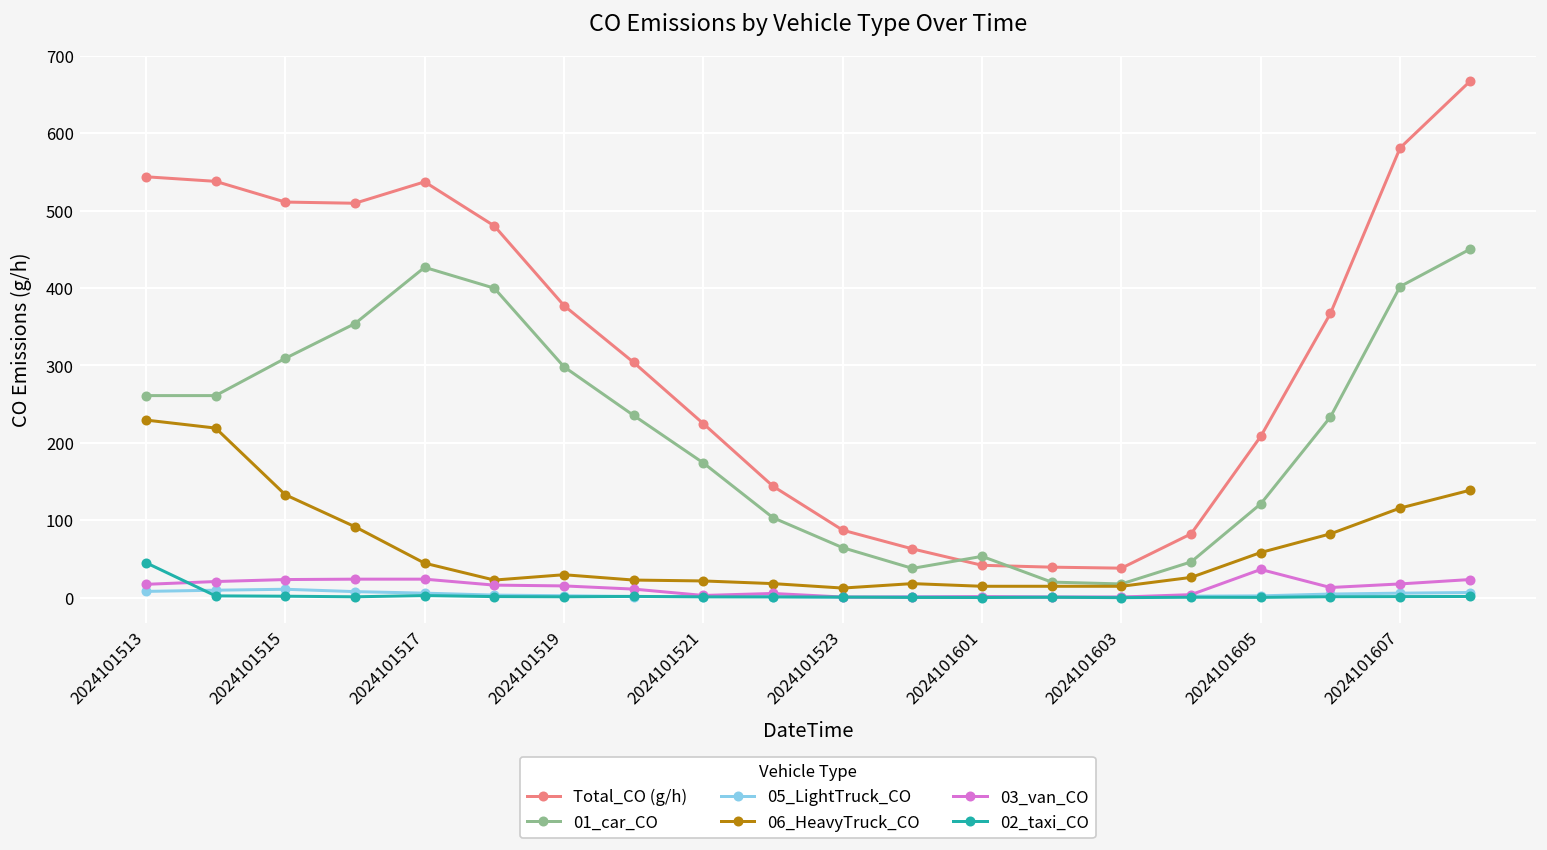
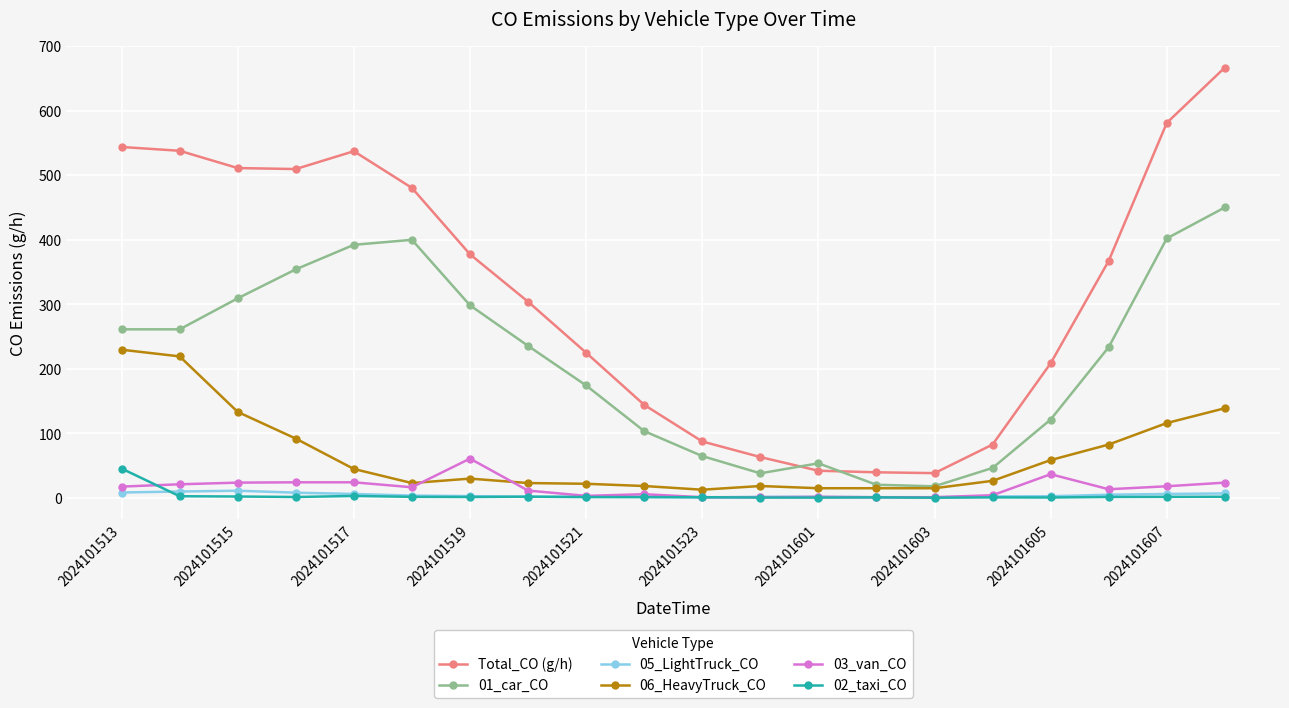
01_car_CO, 2024101517: 430 -> 390
03_van_CO, 2024101519: 20 -> 60
